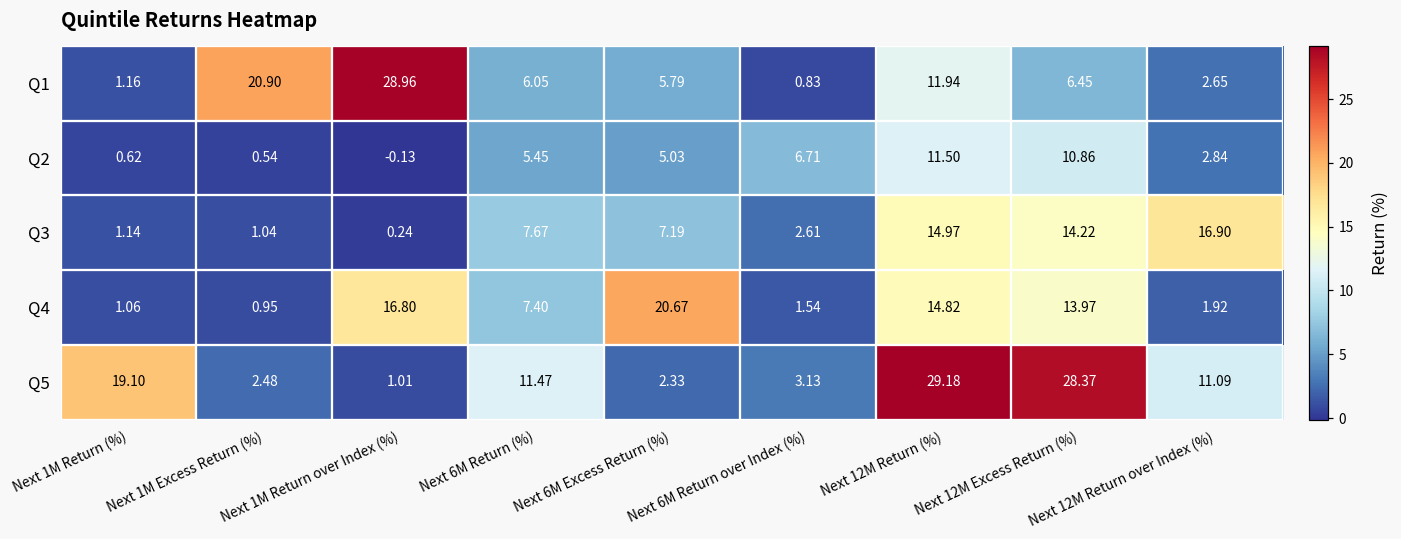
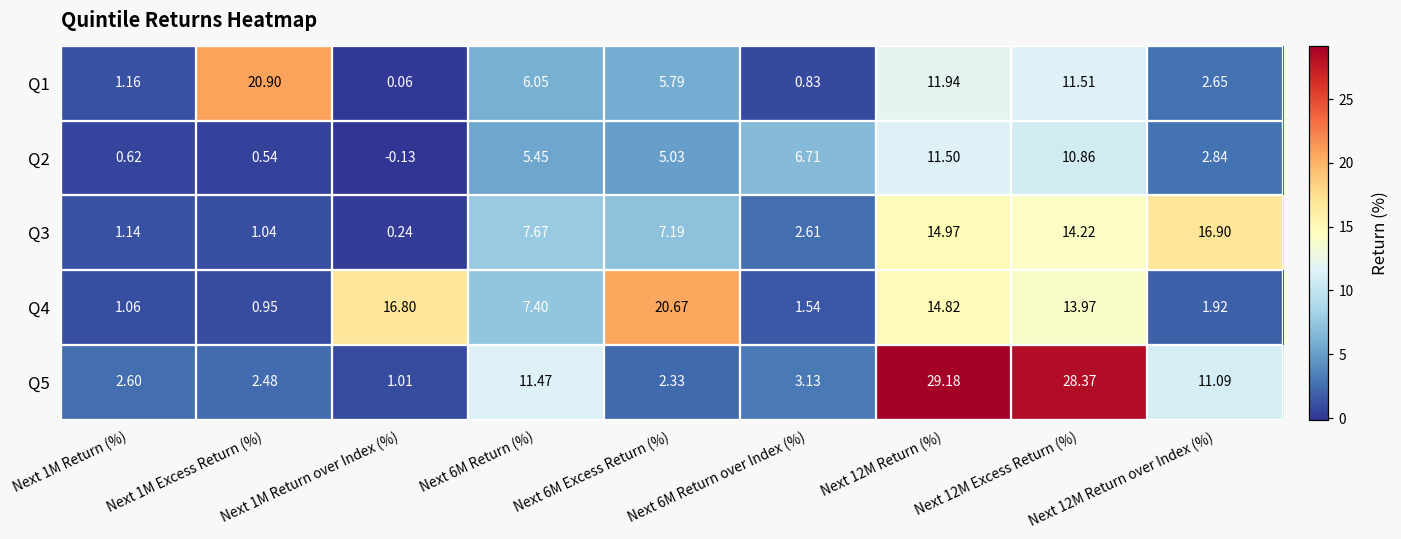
Q1, Next 1M Return over Index (%): 28.96 -> 0.06
Q1, Next 12M Excess Return (%): 6.45 -> 11.51
Q5, Next 1M Return (%): 19.10 -> 2.60
